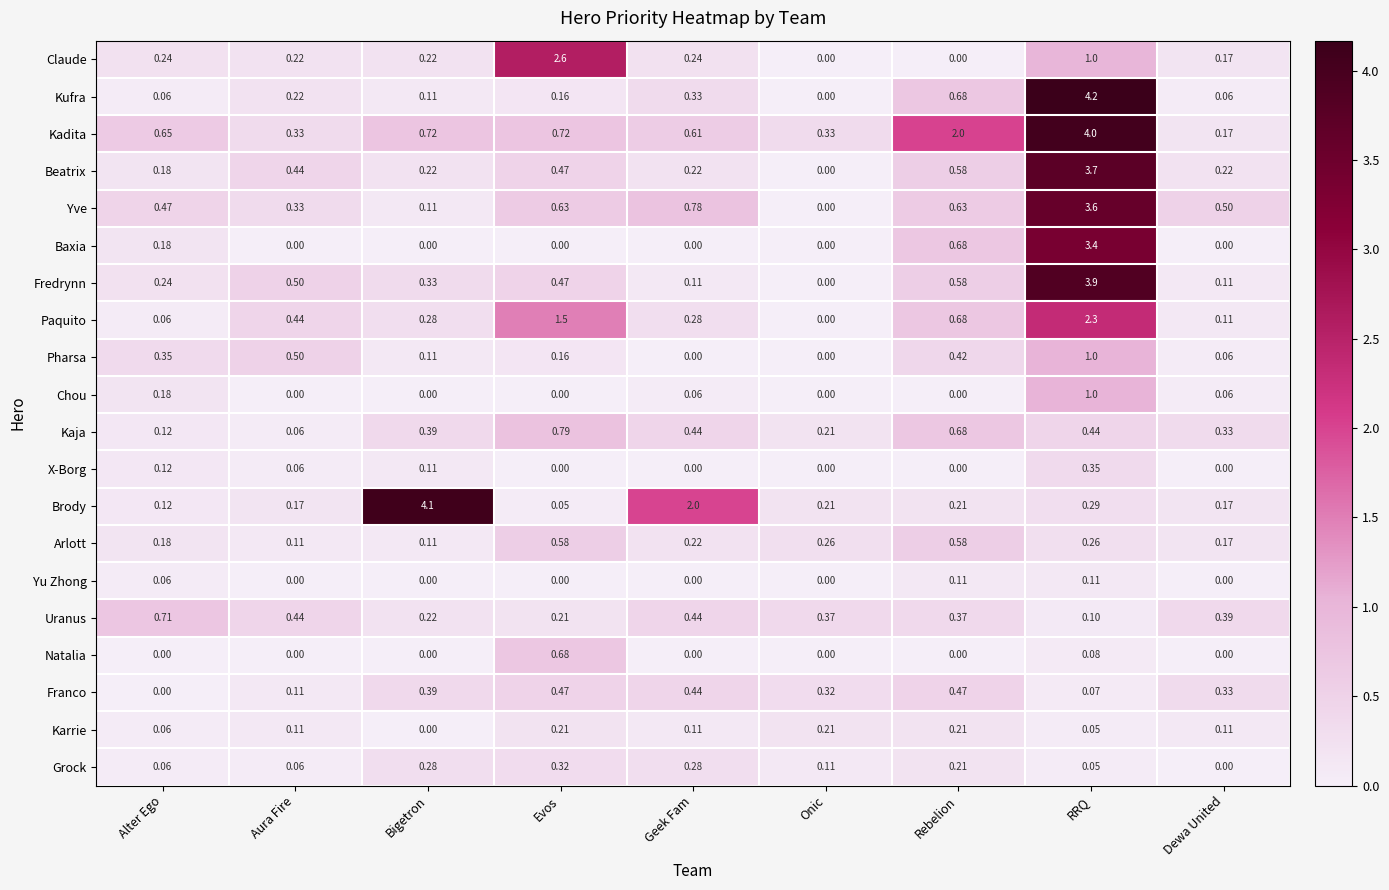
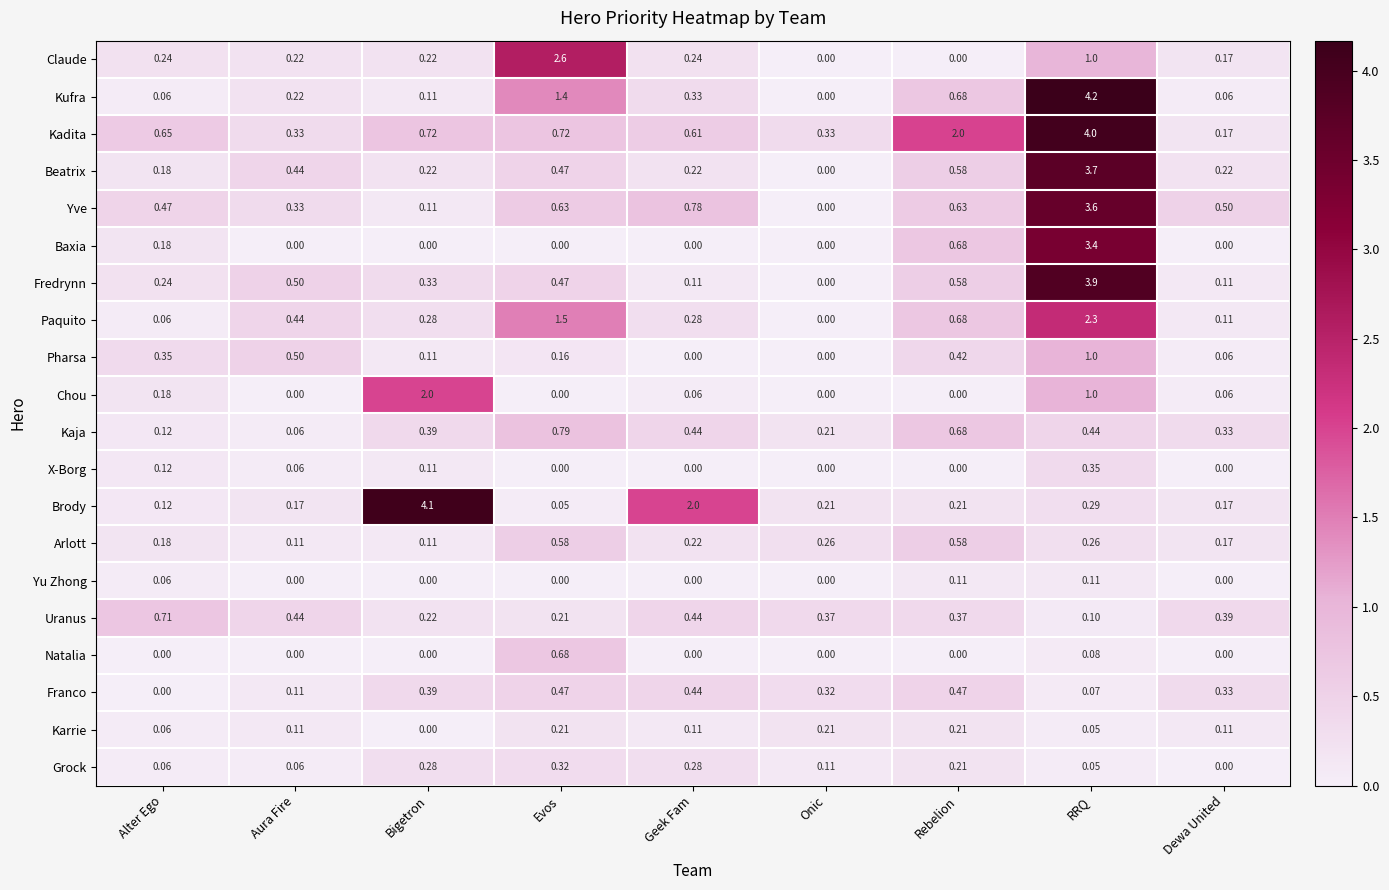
Kufra, Evos: 0.16 -> 1.4
Chou, Bigetron: 0.00 -> 2.0
